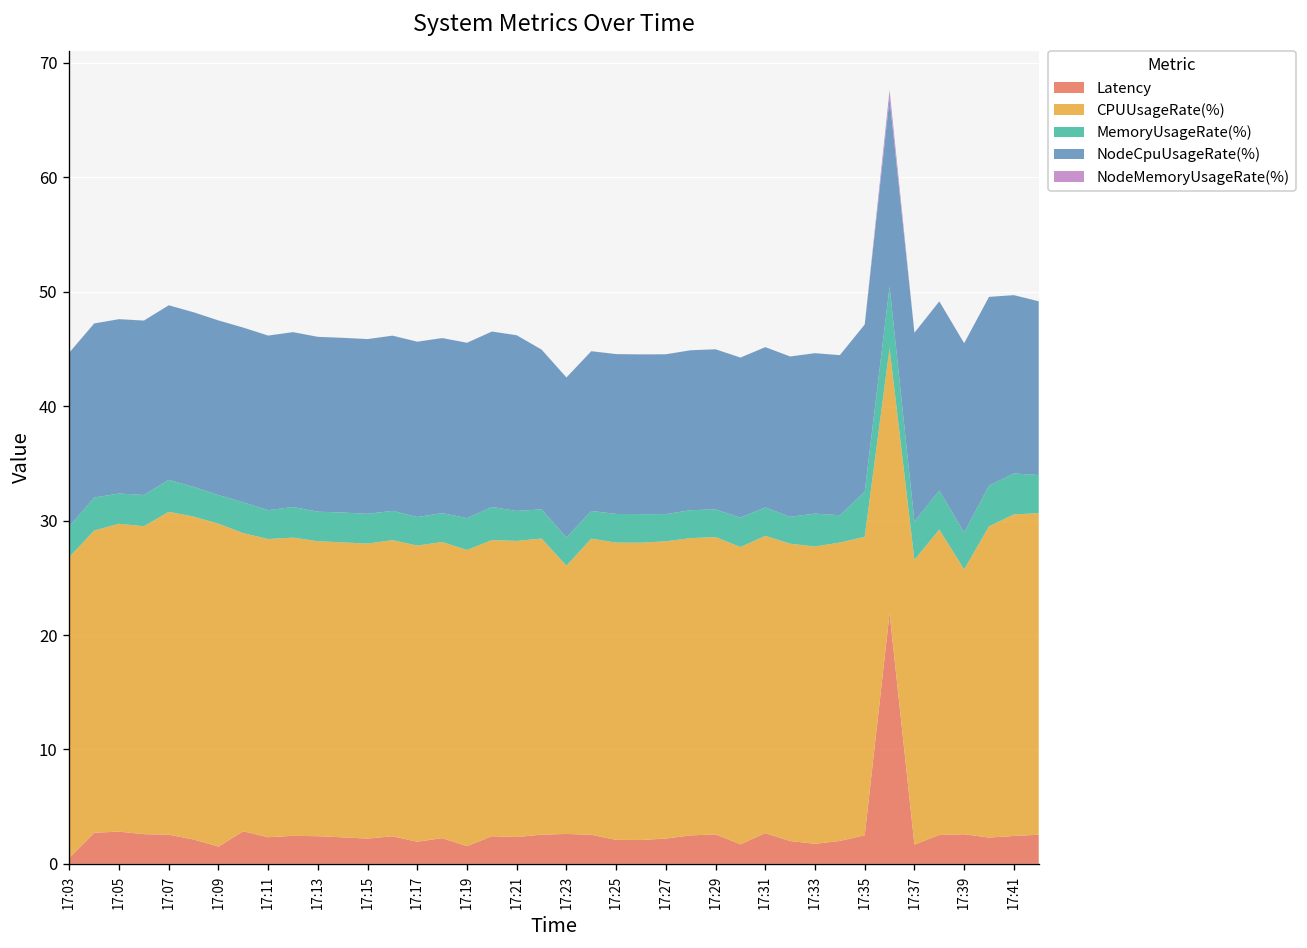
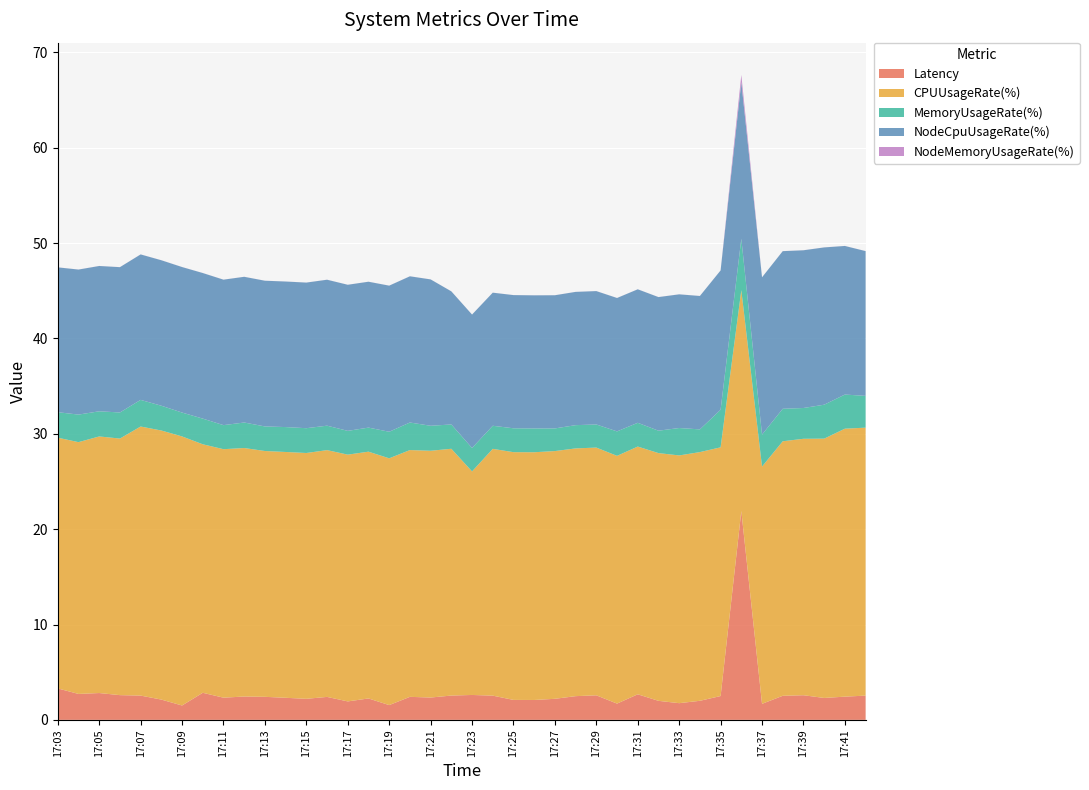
Latency, 17:03: 1 -> 3
CPUUsageRate(%), 17:39: 23 -> 27
